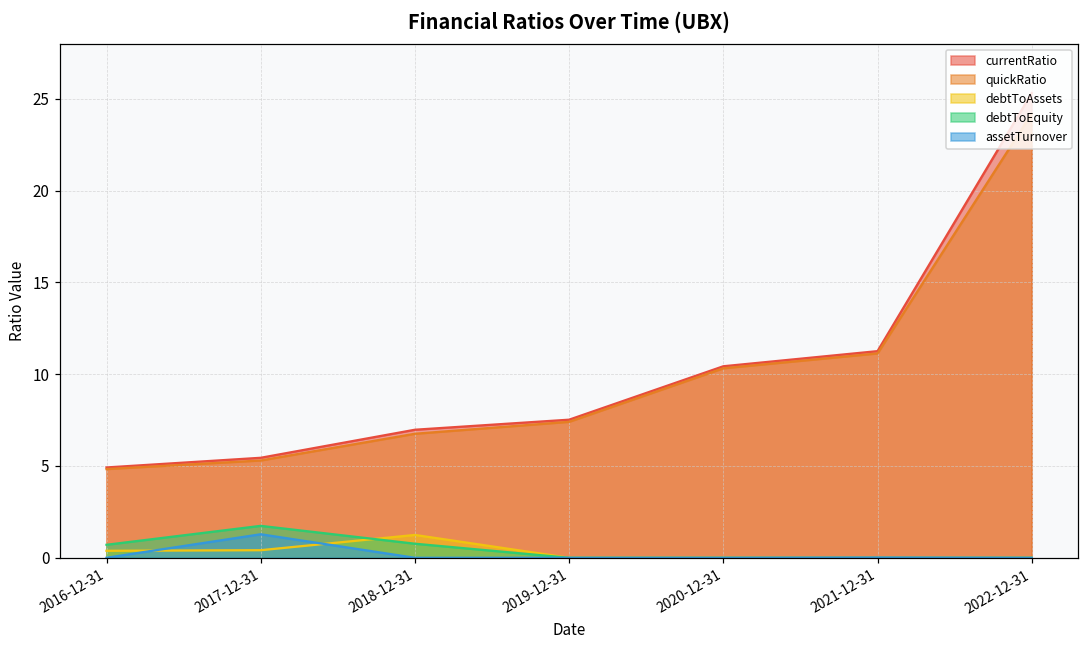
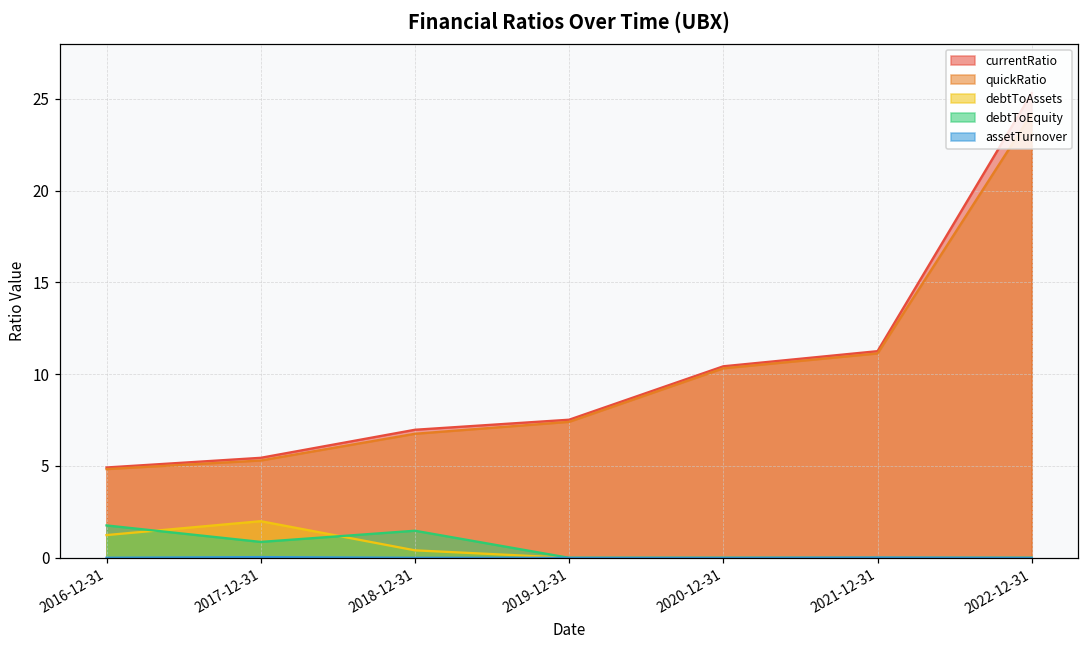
debtToAssets, 2016-12-31: 0.4 -> 1.2
debtToEquity, 2016-12-31: 0.7 -> 1.8
debtToAssets, 2017-12-31: 0.4 -> 2.0
debtToEquity, 2017-12-31: 1.7 -> 0.9
assetTurnover, 2017-12-31: 1.3 -> 0.0
debtToAssets, 2018-12-31: 1.2 -> 0.4
debtToEquity, 2018-12-31: 0.8 -> 1.5
